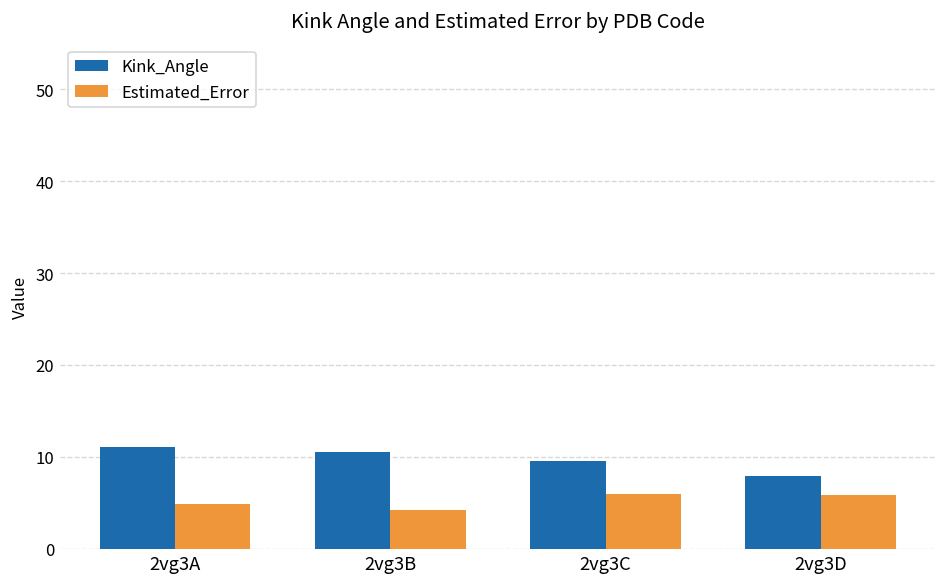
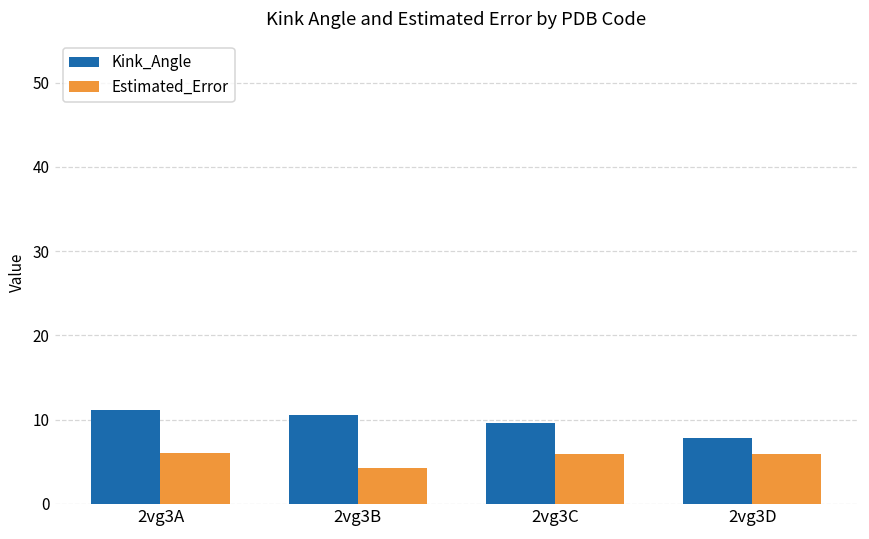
Estimated_Error, 2vg3A: 5 -> 6
